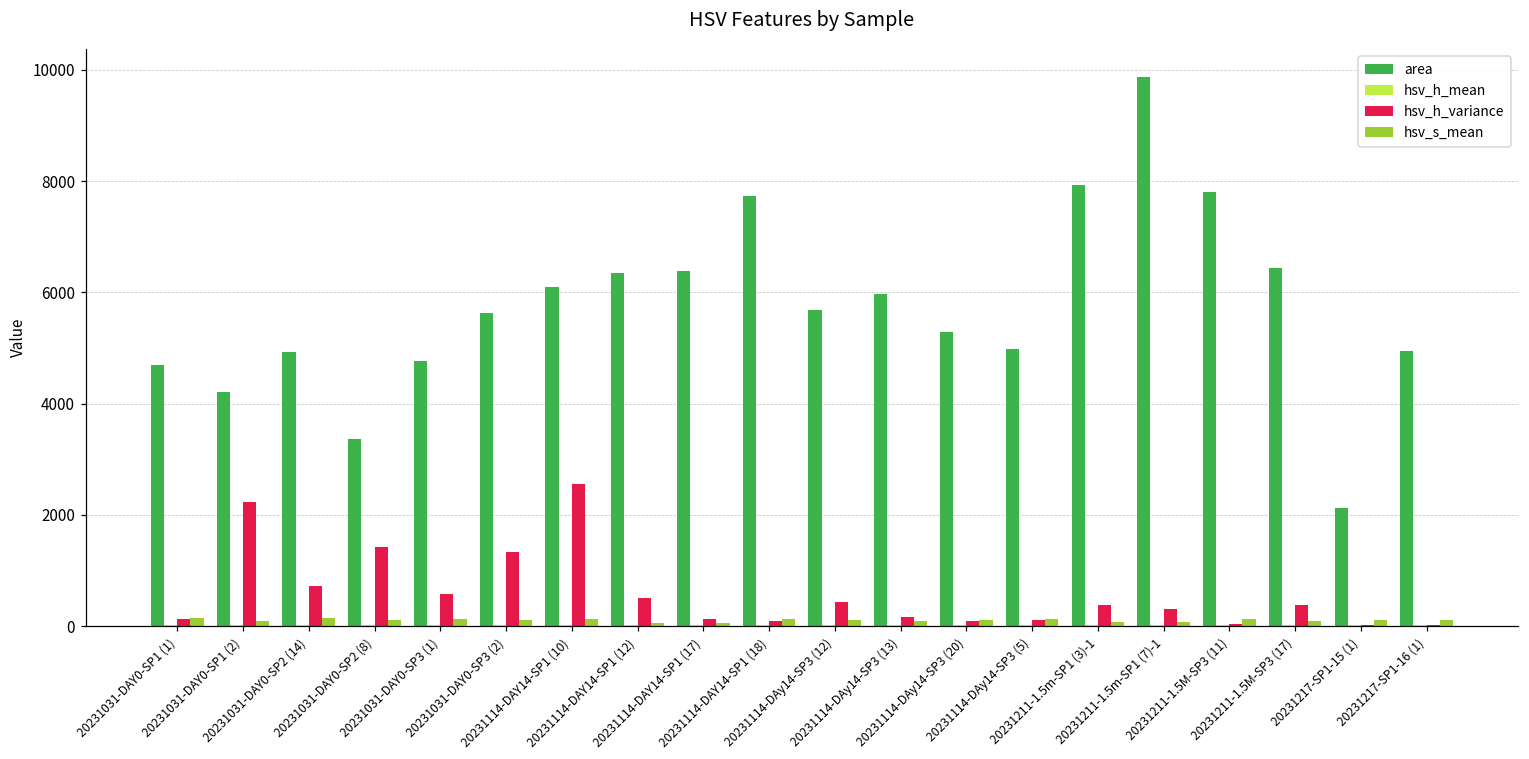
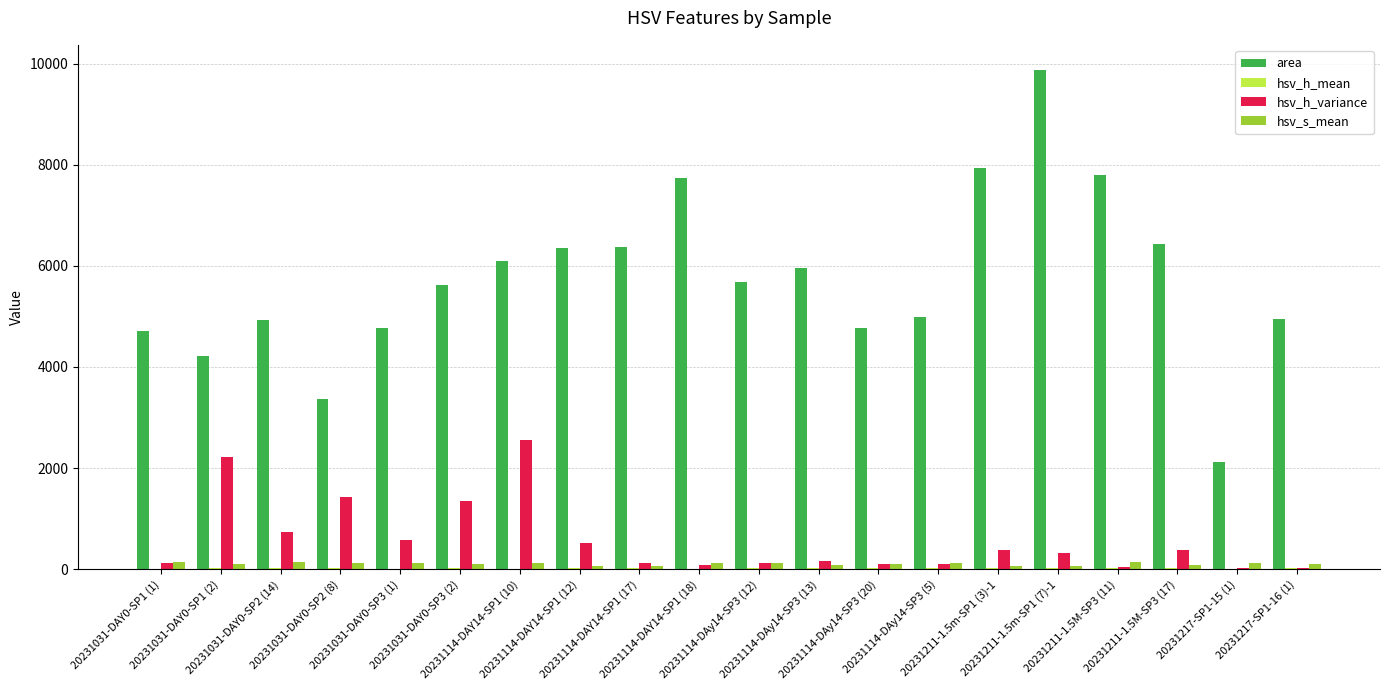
hsv_h_variance, 20231114-DAy14-SP3 (12): 400 -> 100
area, 20231114-DAy14-SP3 (20): 5300 -> 4800
